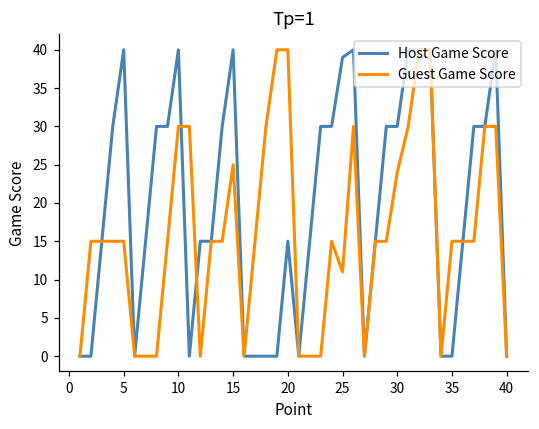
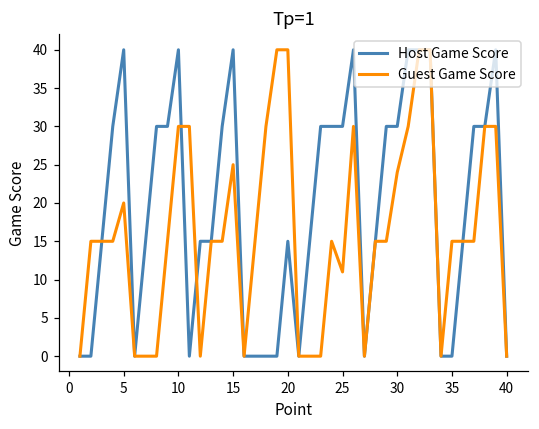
Guest Game Score, 5: 15 -> 20
Host Game Score, 25: 39 -> 30
